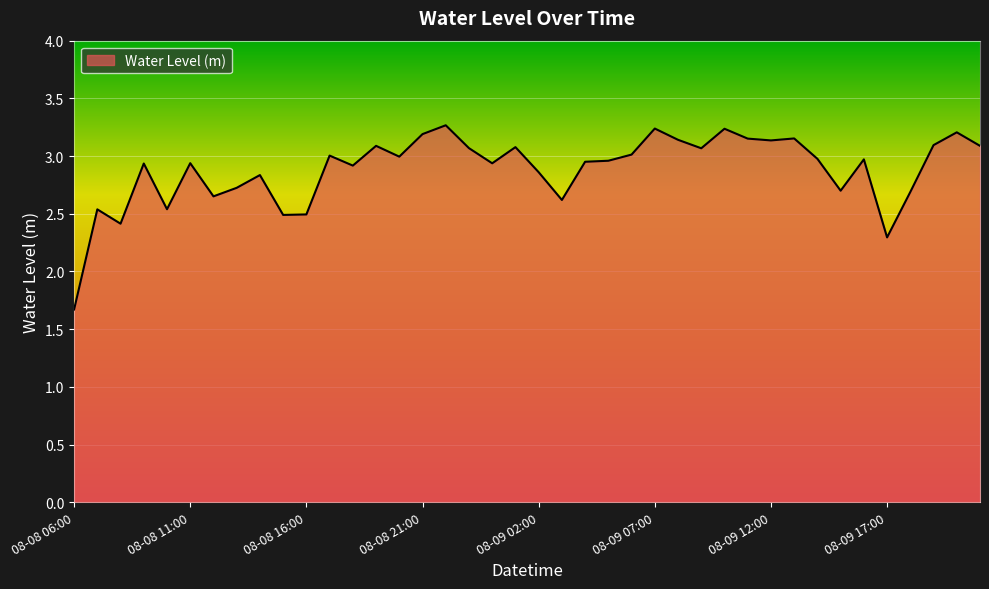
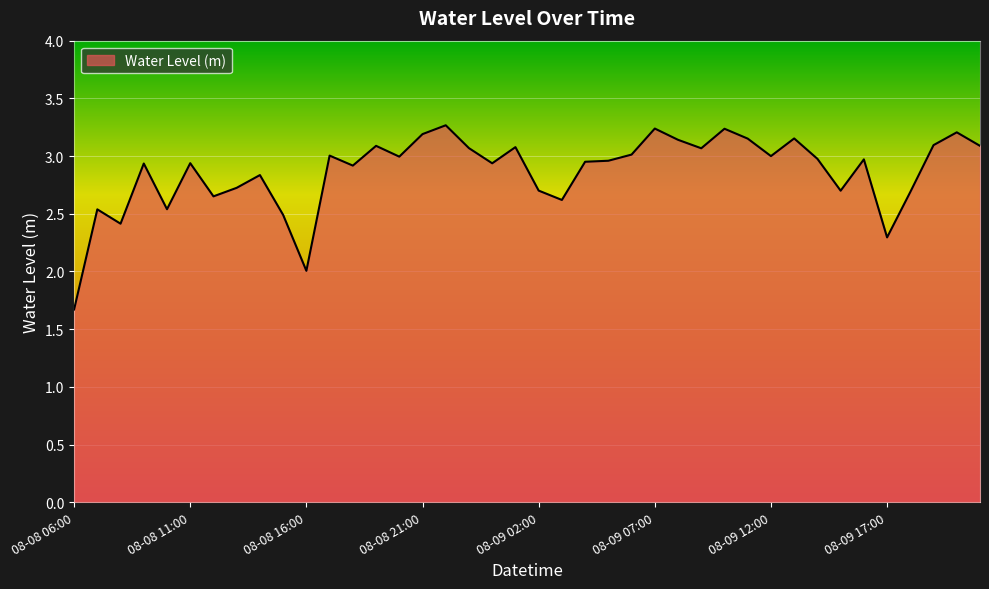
08-08 16:00: 2.49 -> 2.01
08-09 02:00: 2.86 -> 2.70
08-09 12:00: 3.14 -> 3.00
